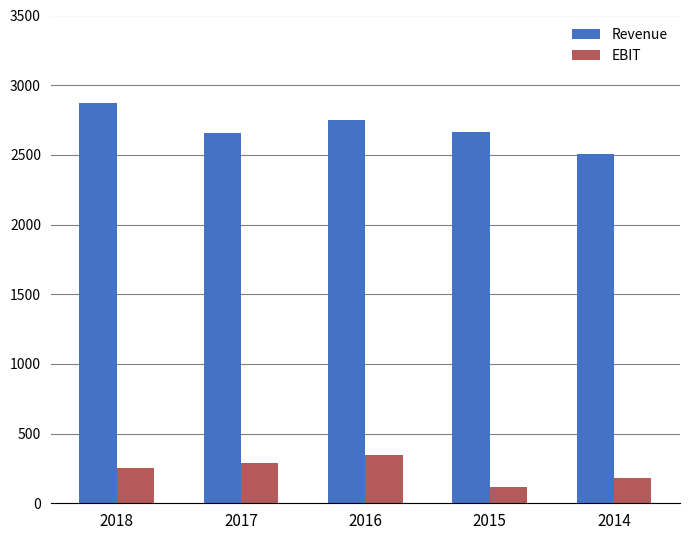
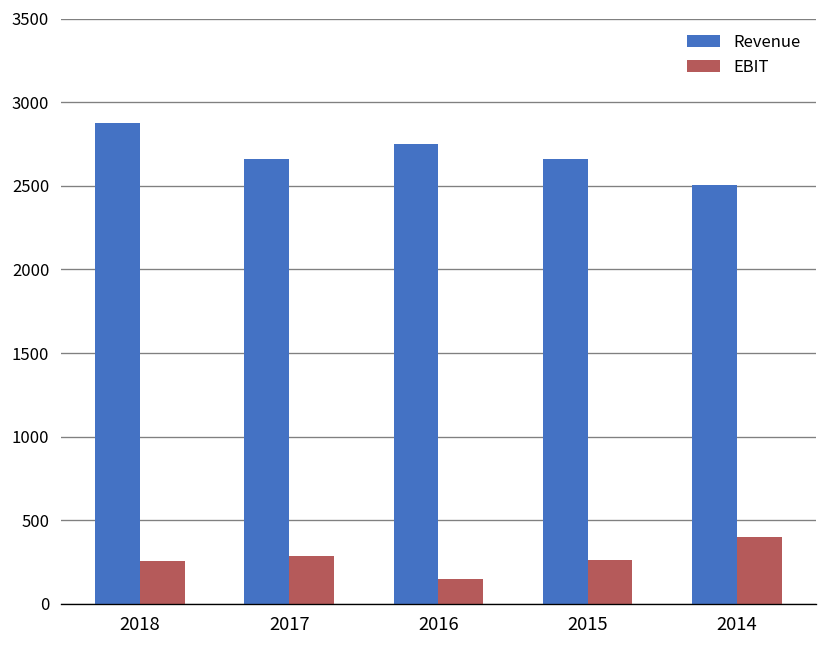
EBIT, 2016: 350 -> 150
EBIT, 2015: 120 -> 260
EBIT, 2014: 180 -> 400
